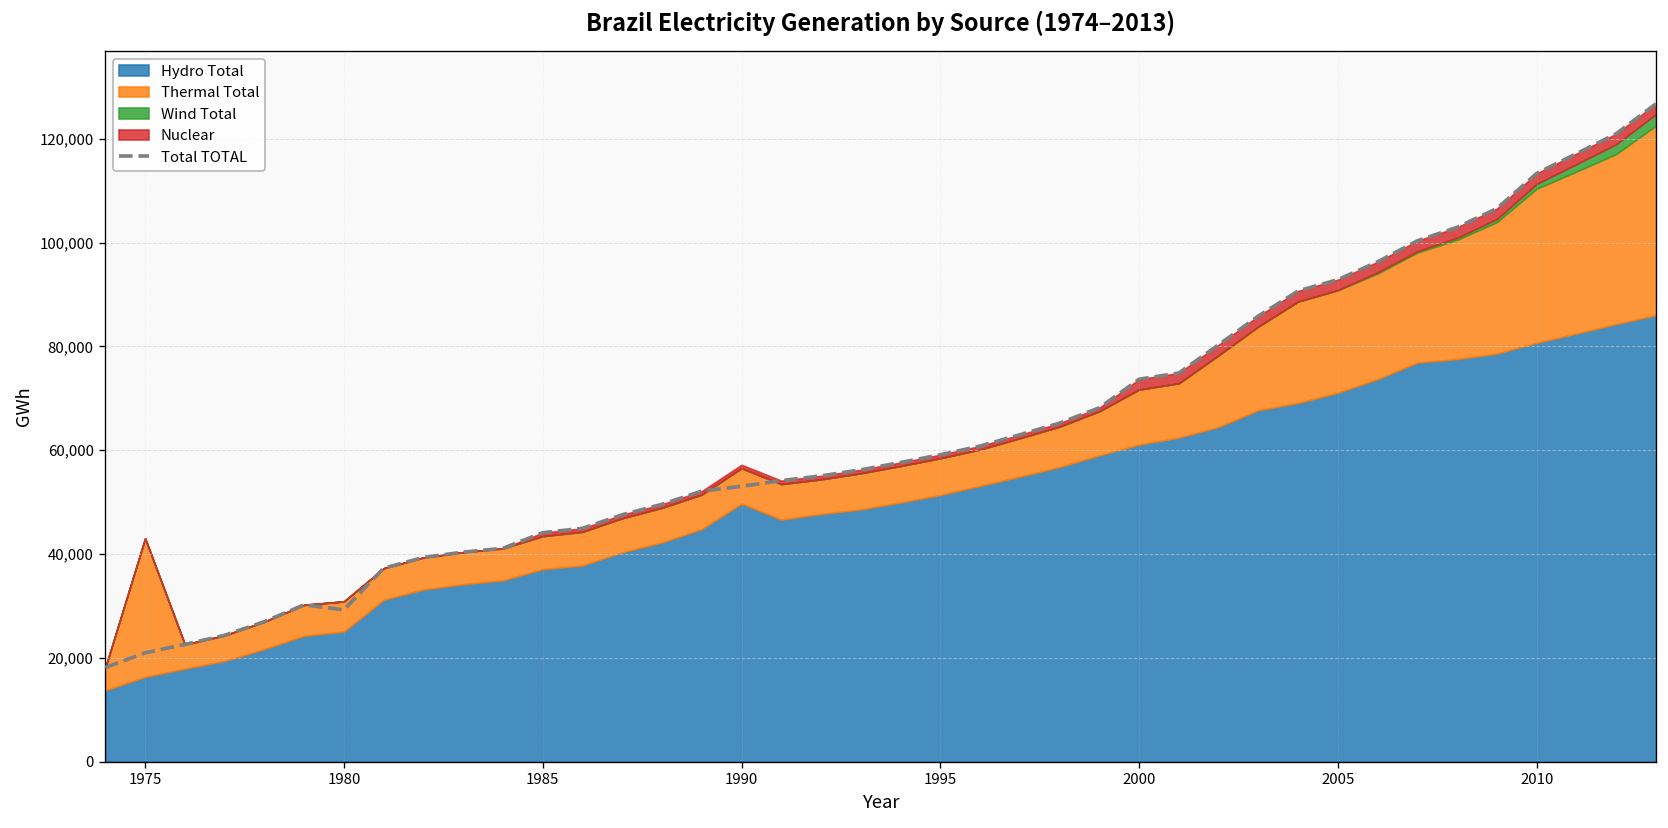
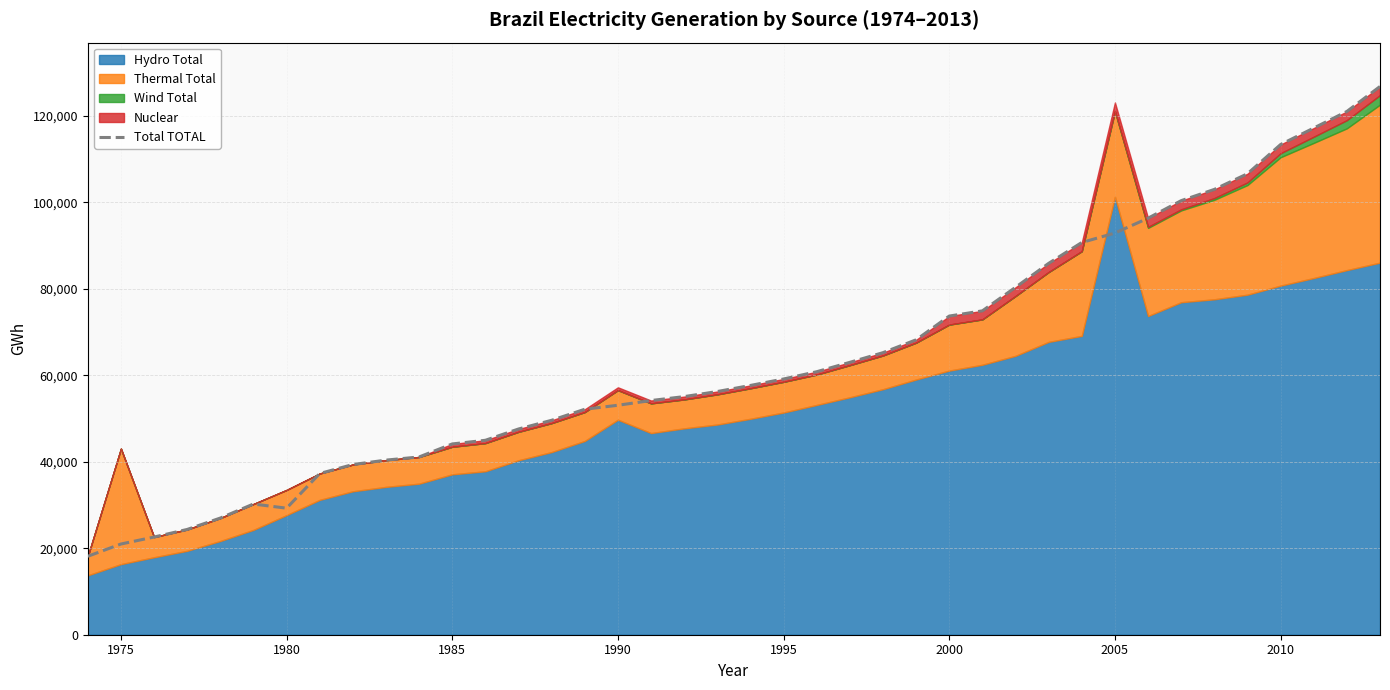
Hydro Total, 1980: 25,000 -> 28,000
Hydro Total, 2005: 71,000 -> 101,000
